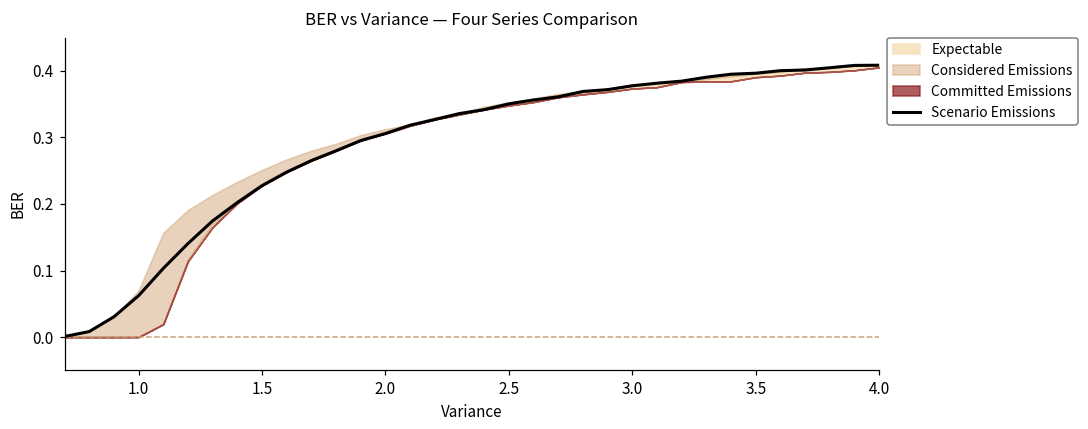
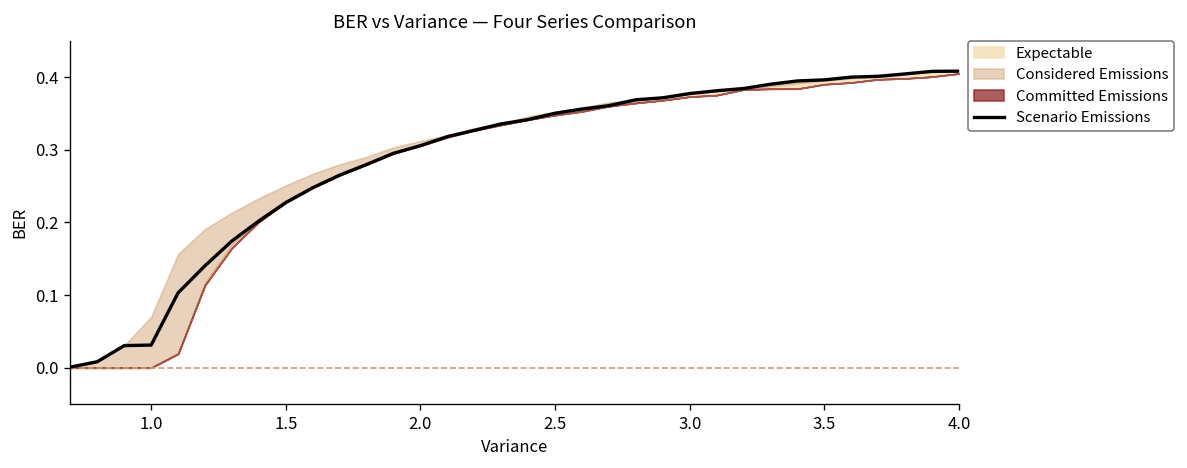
Scenario Emissions, 1.0: 0.06 -> 0.03
